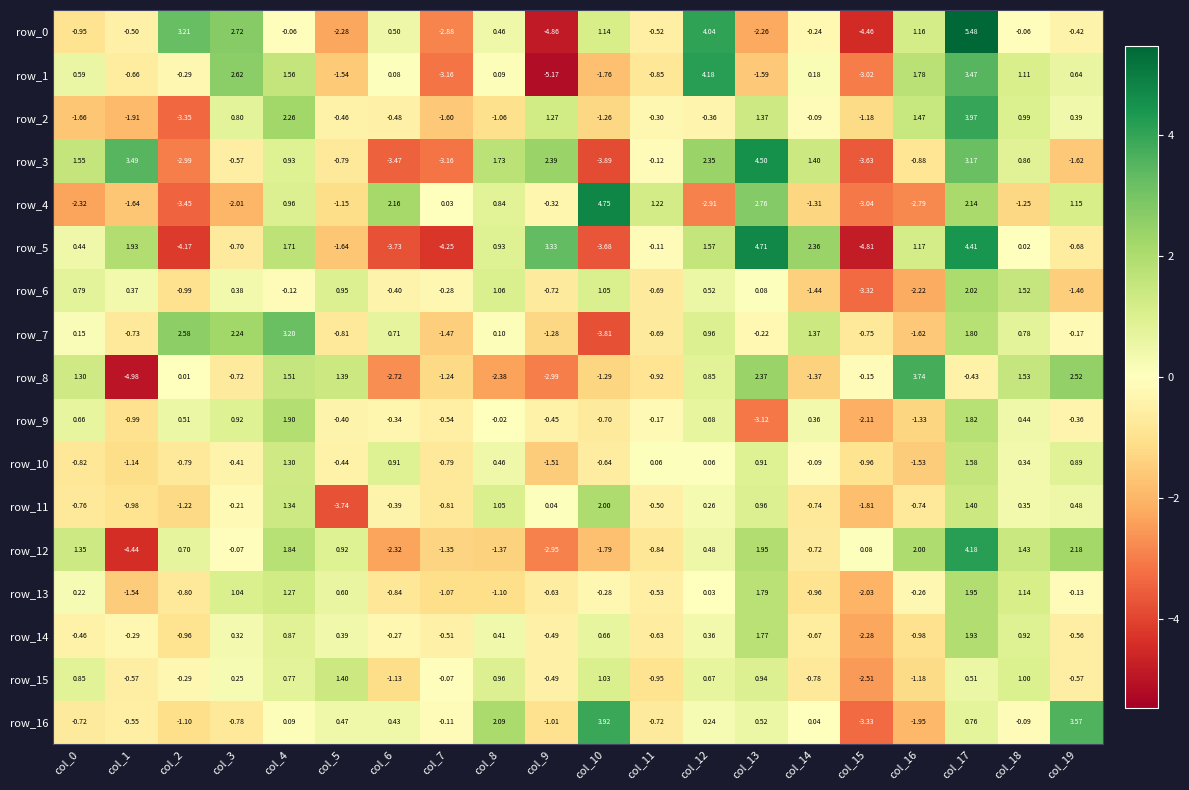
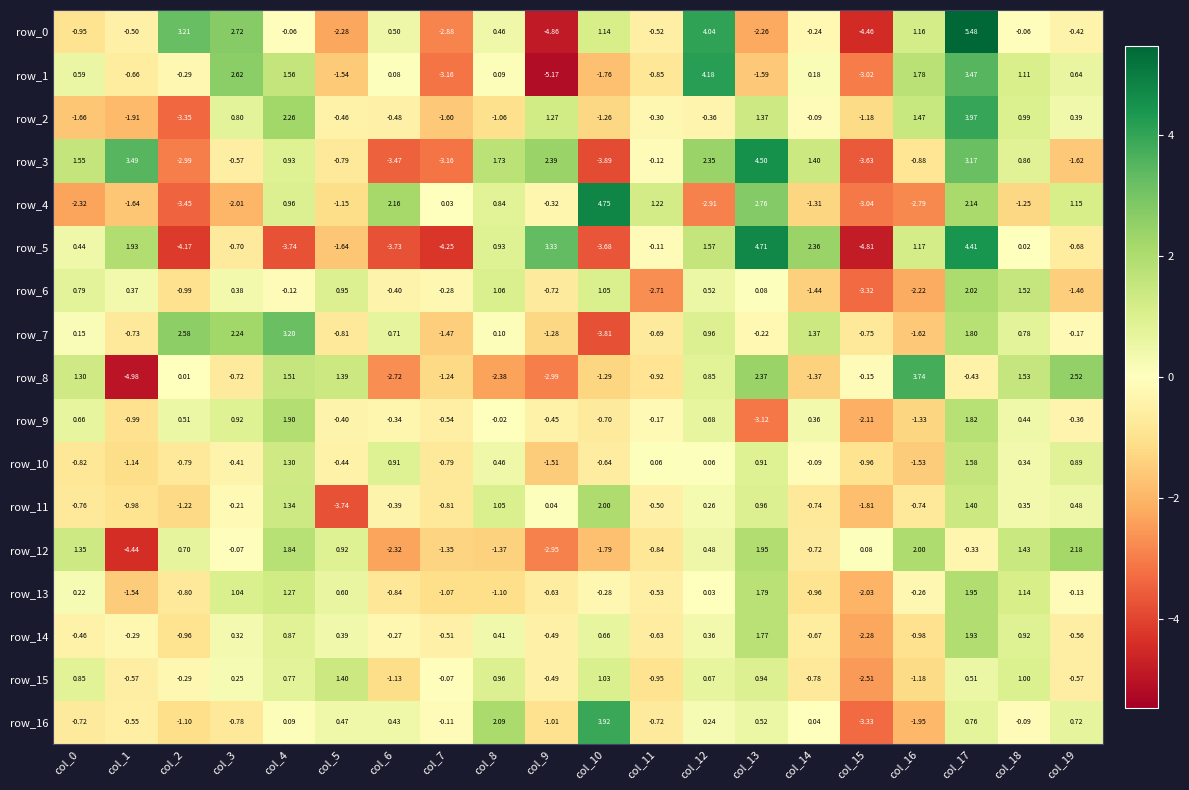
row_5, col_4: 1.71 -> -3.74
row_6, col_11: -0.69 -> -2.71
row_12, col_17: 4.18 -> -0.33
row_16, col_19: 3.57 -> 0.72
